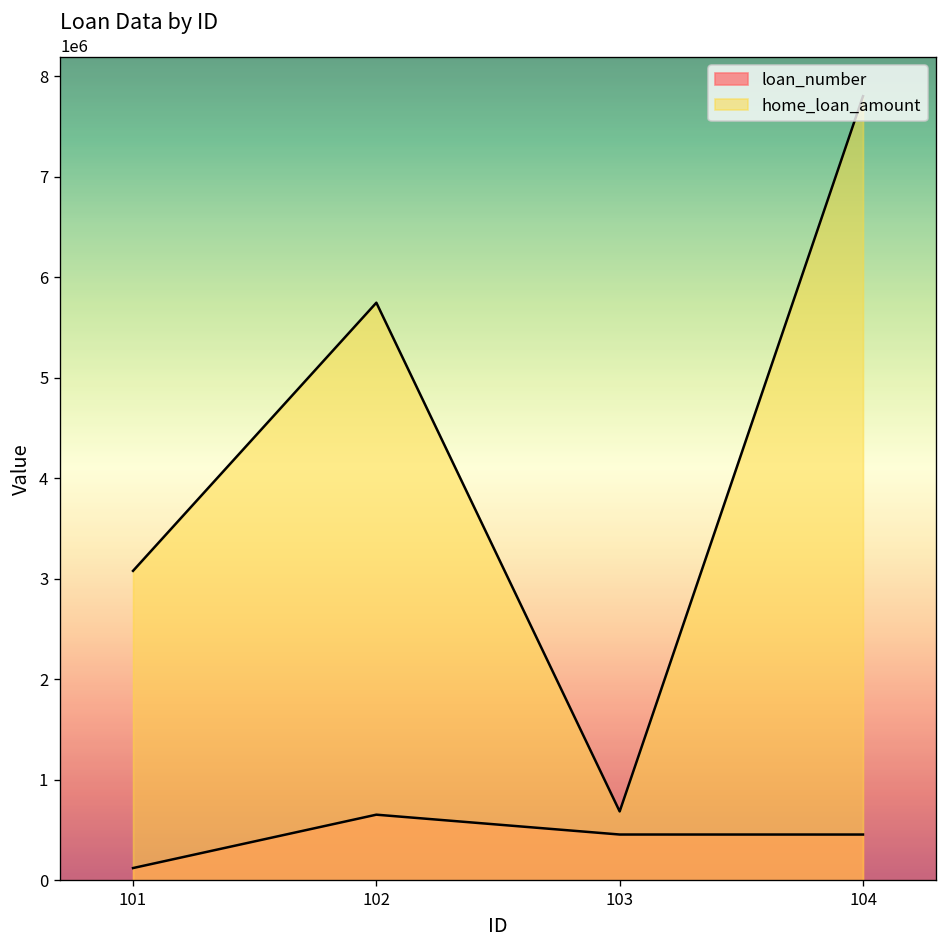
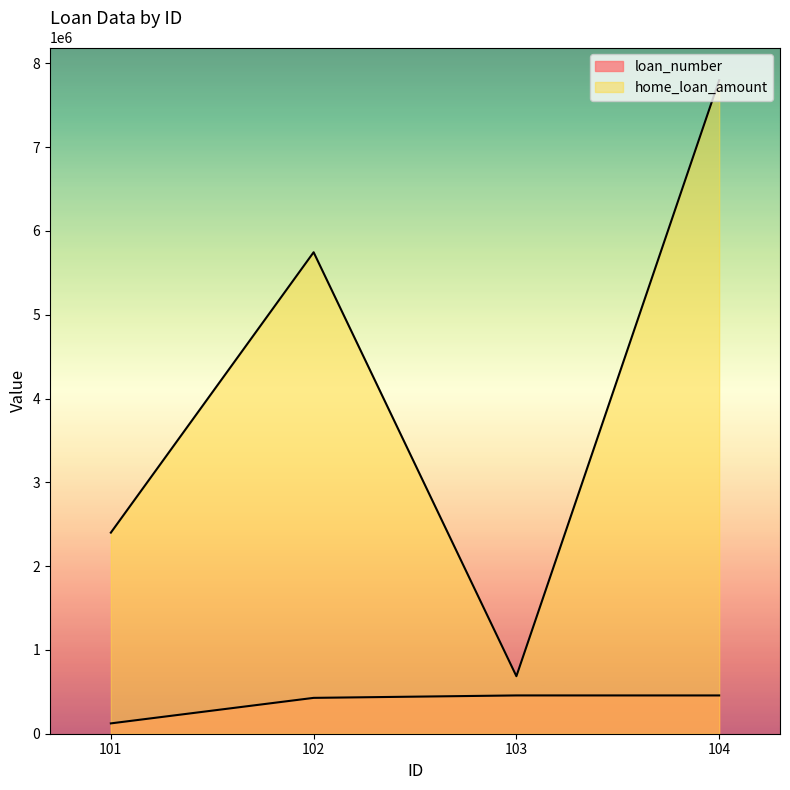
home_loan_amount, 101: 3100000 -> 2400000
loan_number, 102: 700000 -> 400000
